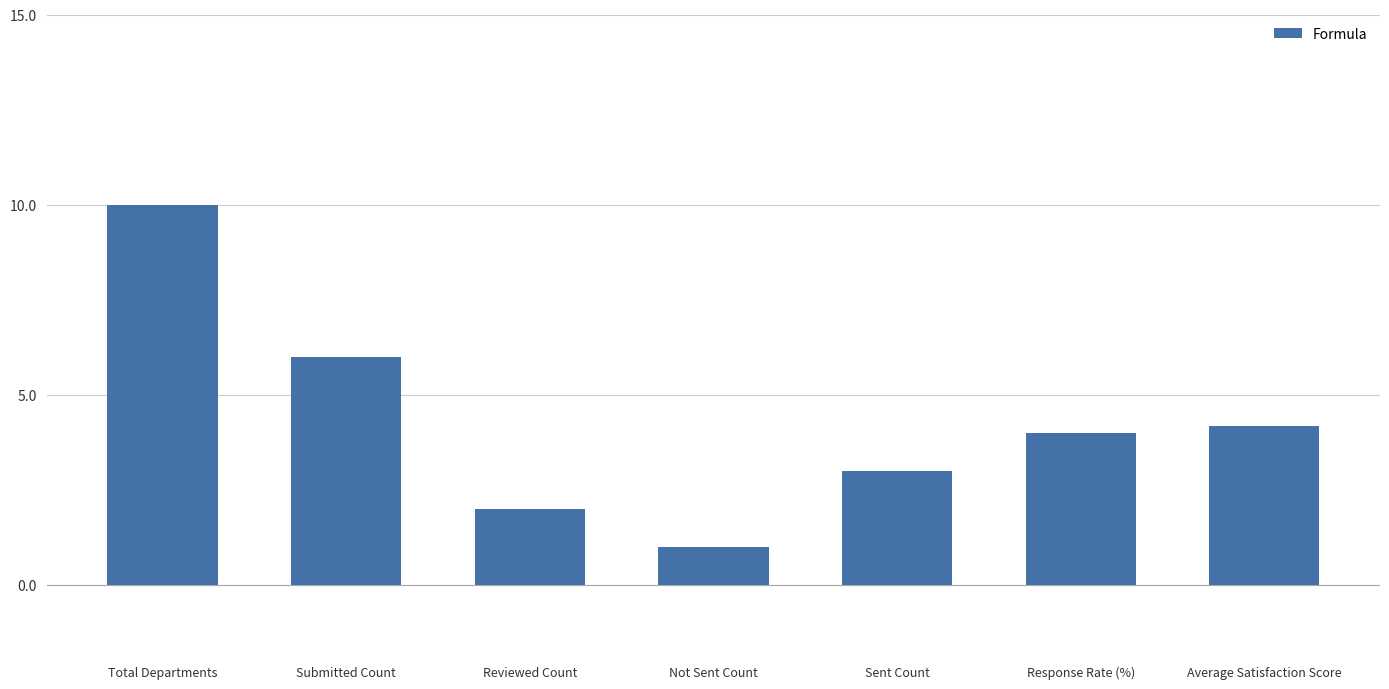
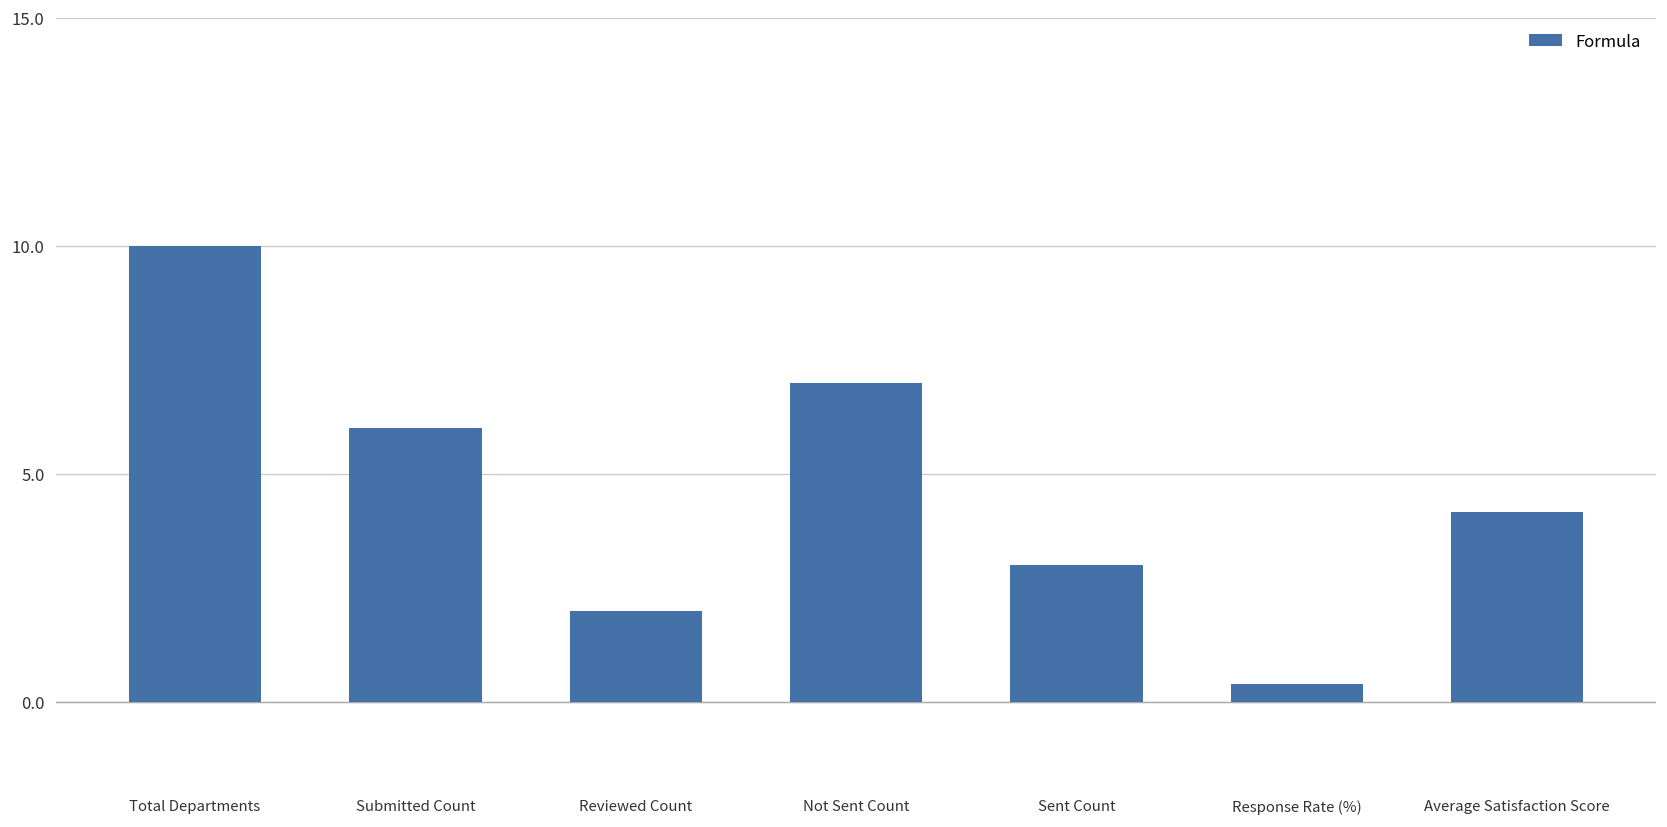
Not Sent Count: 1 -> 7
Response Rate (%): 4.0 -> 0.4
